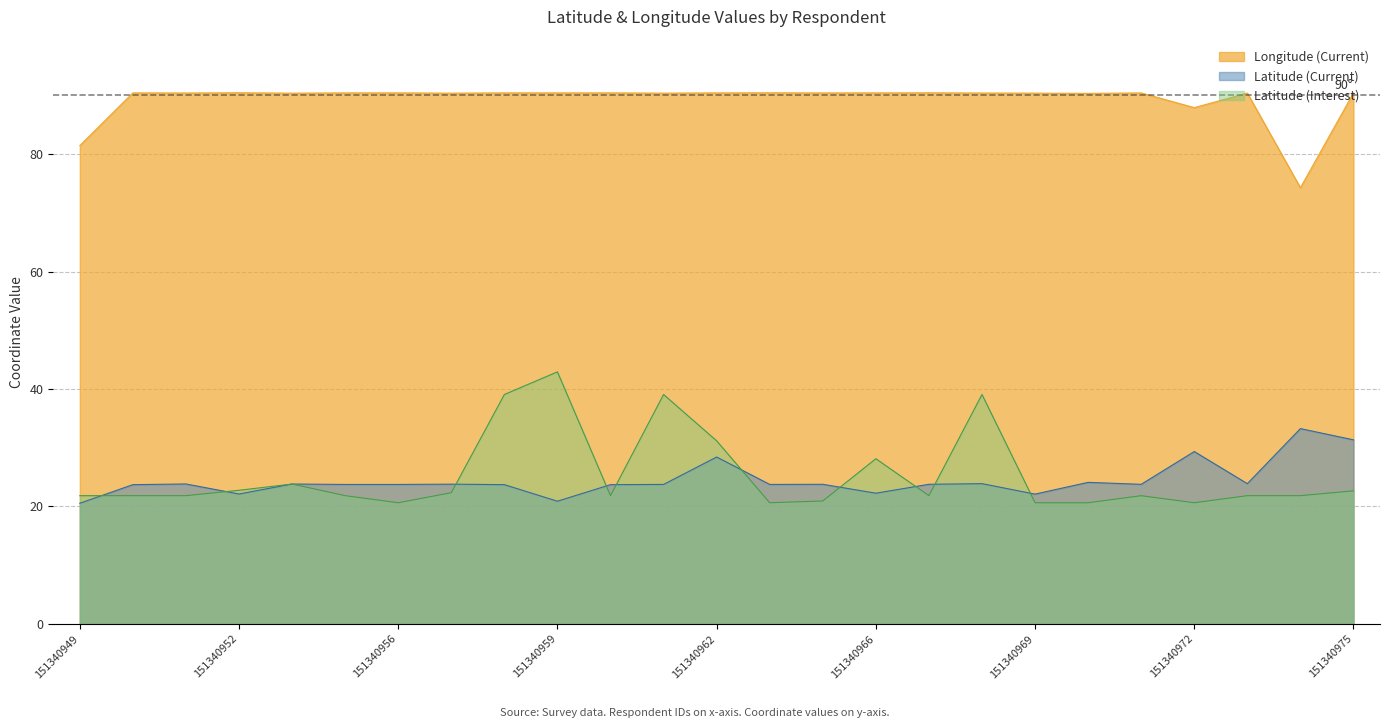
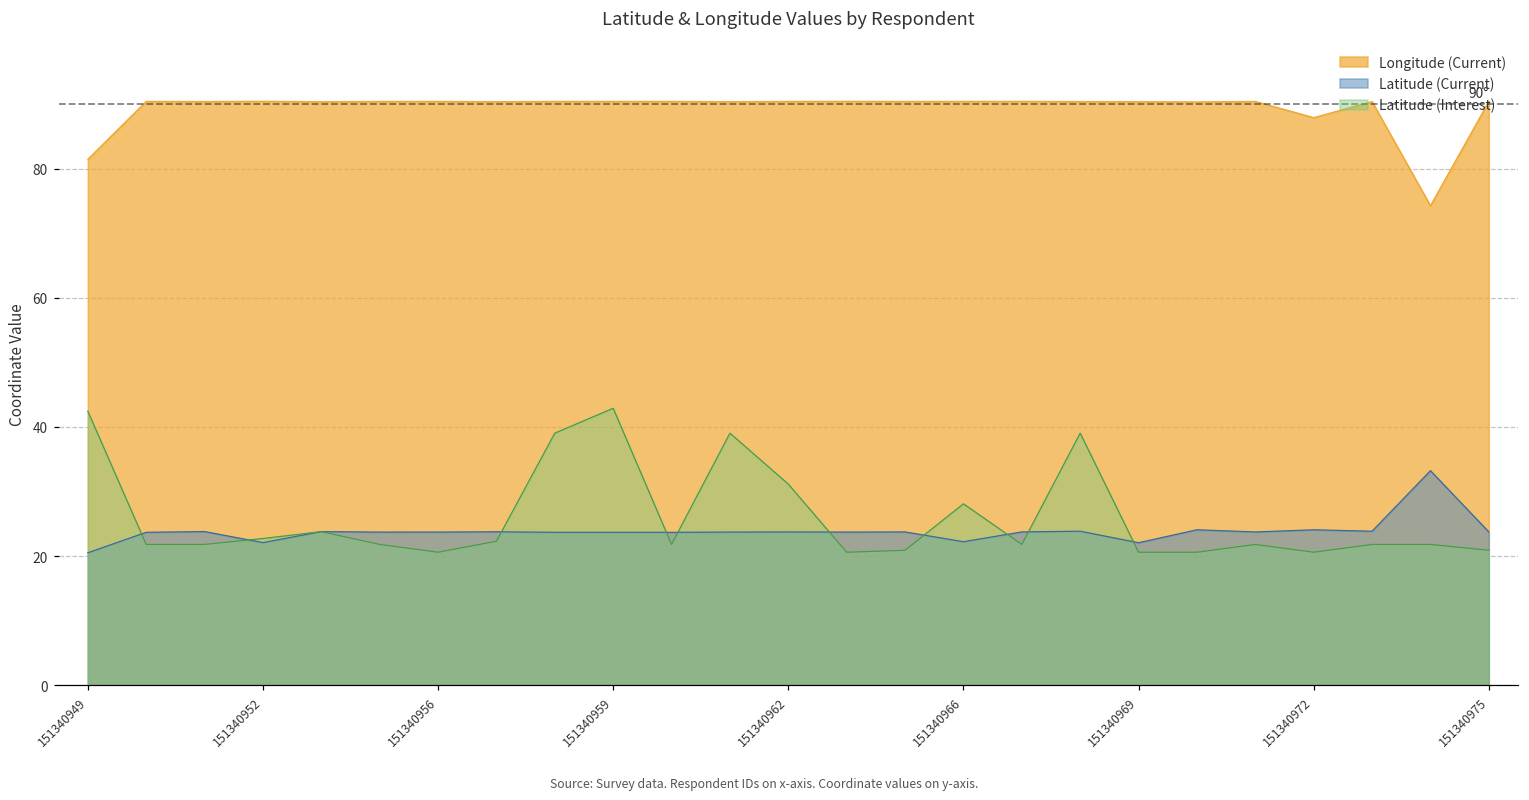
Latitude (Interest), 151340949: 22 -> 42
Latitude (Current), 151340959: 21 -> 24
Latitude (Current), 151340962: 28 -> 24
Latitude (Current), 151340972: 29 -> 24
Latitude (Current), 151340975: 31 -> 24
Latitude (Interest), 151340975: 23 -> 21
